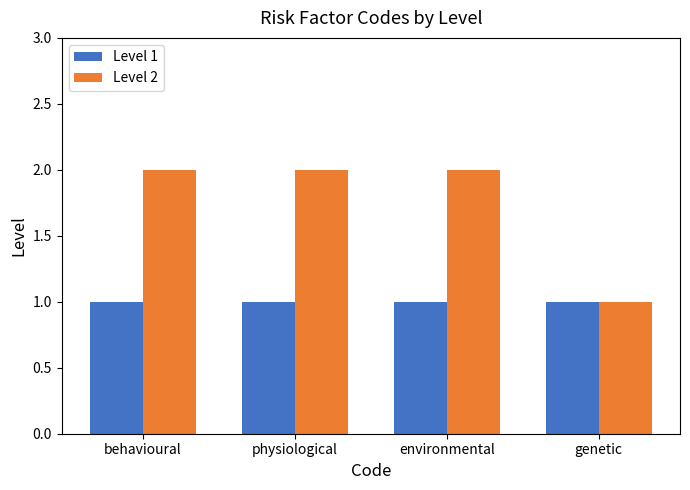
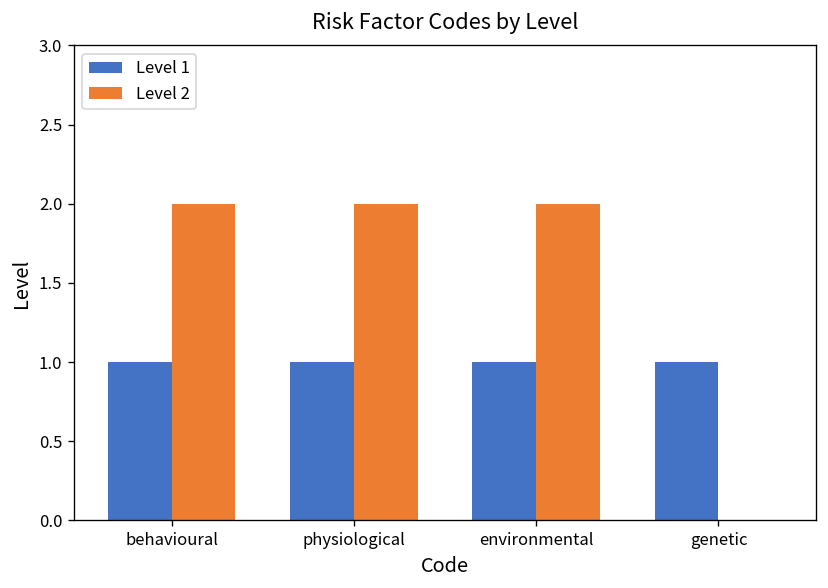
Level 2, genetic: 1 -> 0
